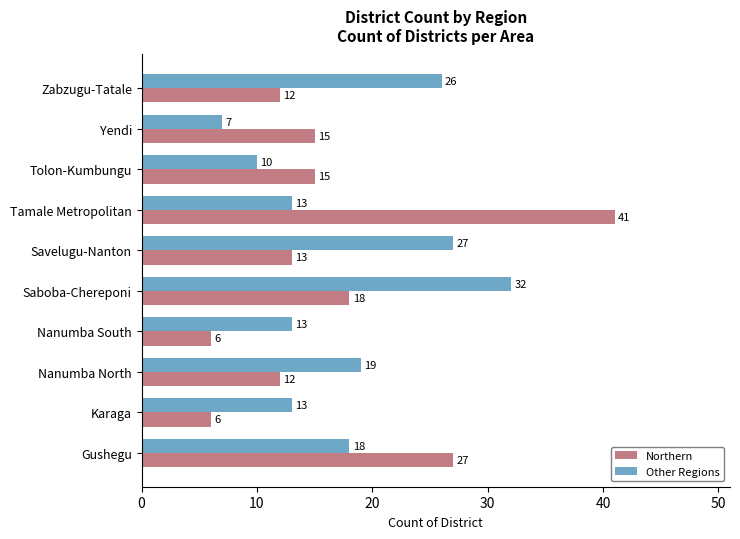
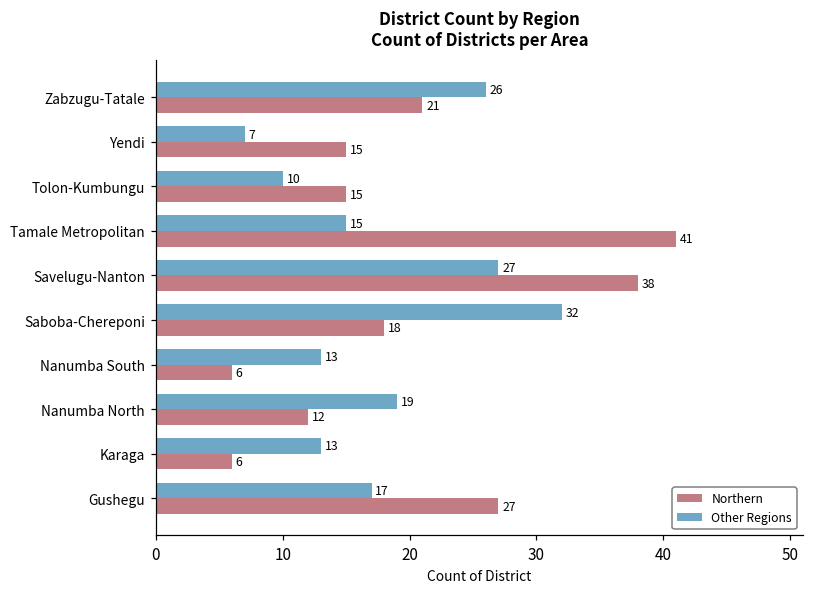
Northern, Zabzugu-Tatale: 12 -> 21
Other Regions, Tamale Metropolitan: 13 -> 15
Northern, Savelugu-Nanton: 13 -> 38
Other Regions, Gushegu: 18 -> 17
